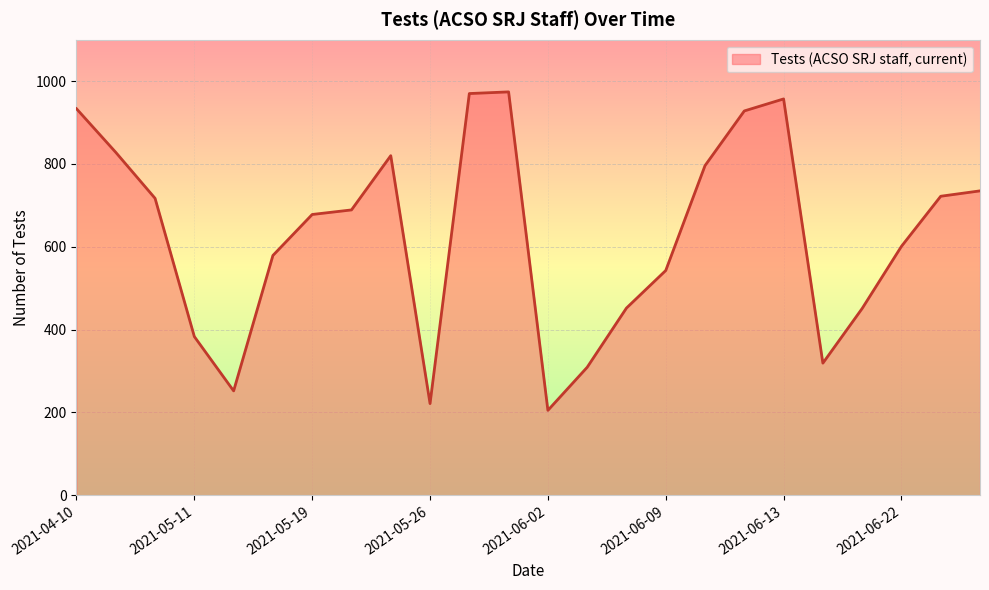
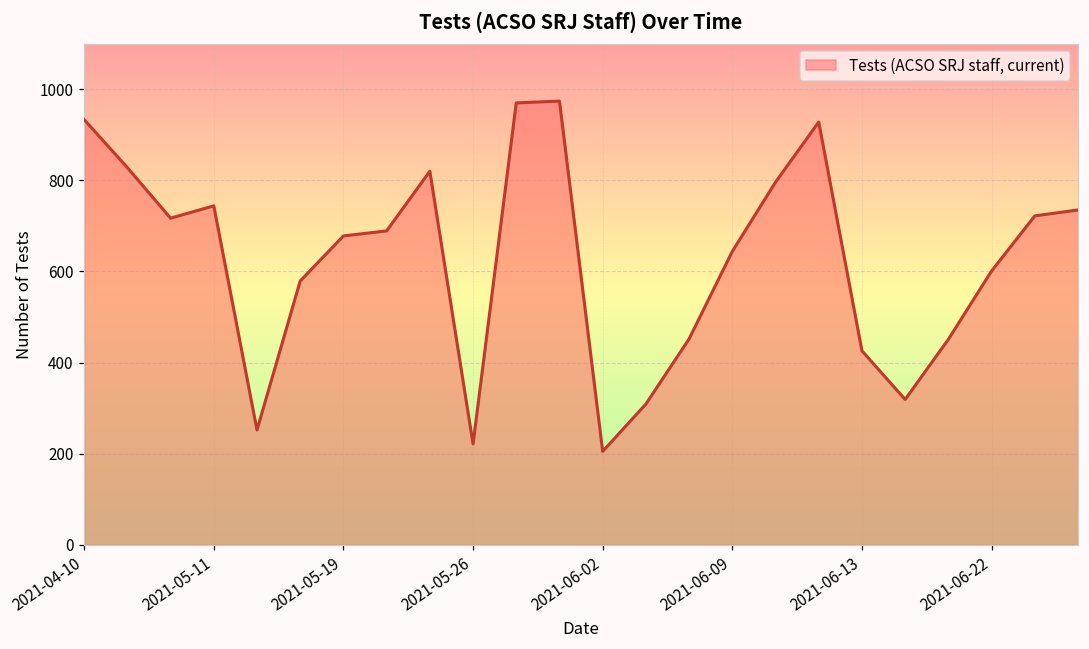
2021-05-11: 380 -> 740
2021-06-09: 540 -> 640
2021-06-13: 960 -> 430
